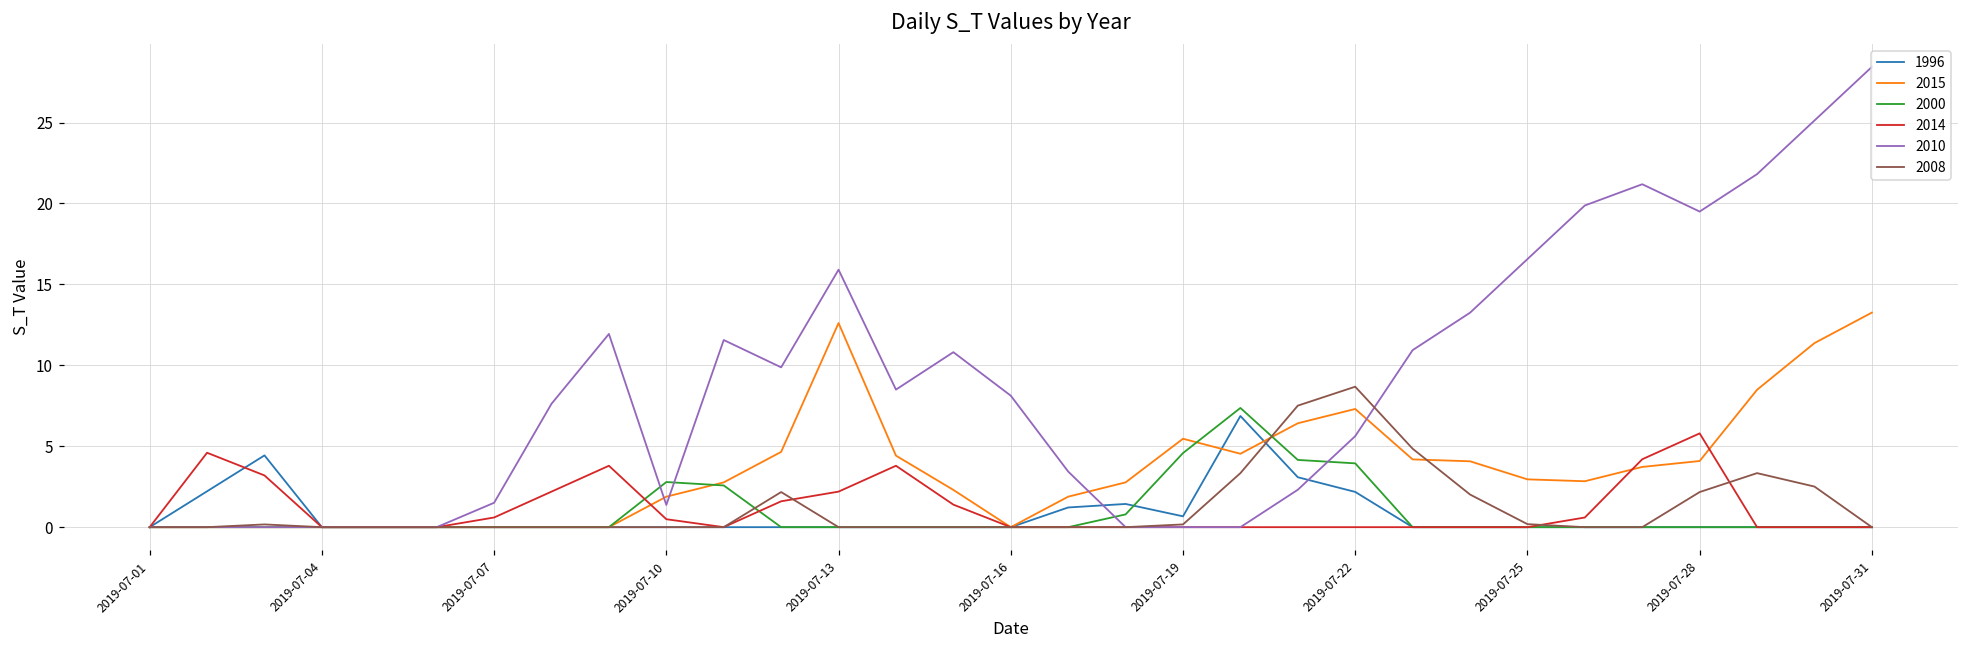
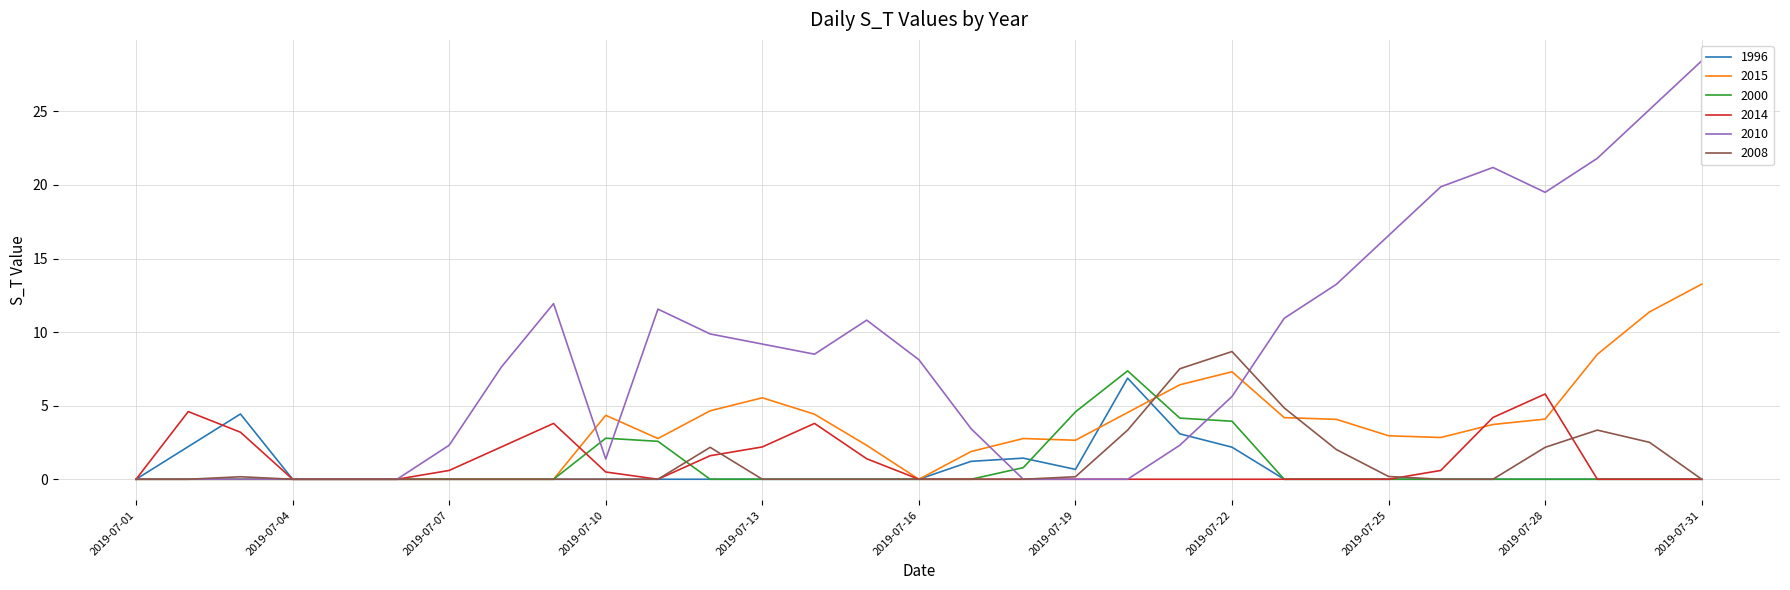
2010, 2019-07-07: 1.5 -> 2.3
2015, 2019-07-10: 1.9 -> 4.3
2015, 2019-07-13: 12.6 -> 5.5
2010, 2019-07-13: 15.9 -> 9.2
2015, 2019-07-19: 5.5 -> 2.7
